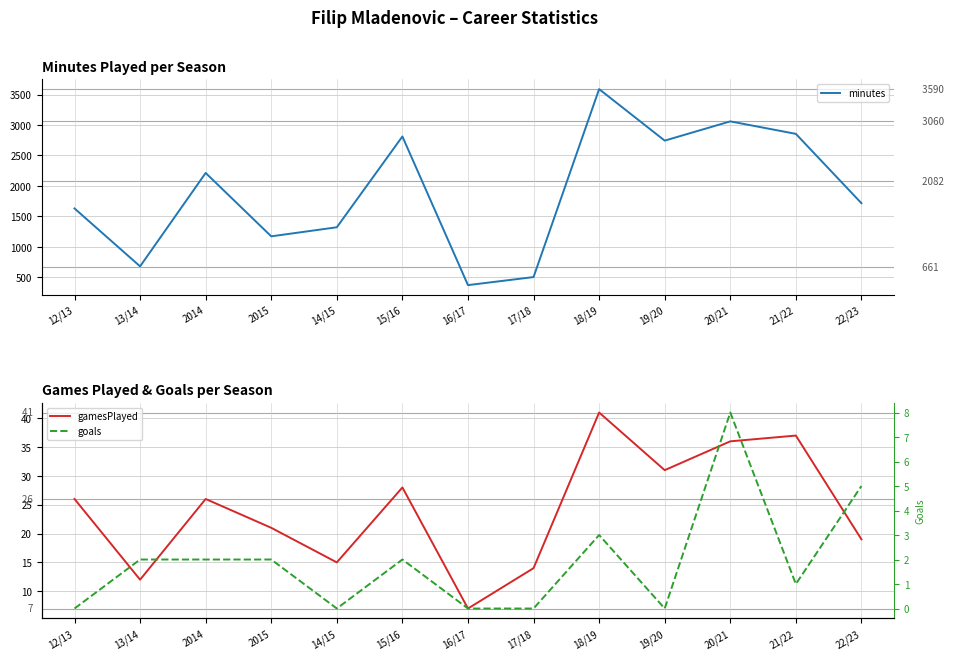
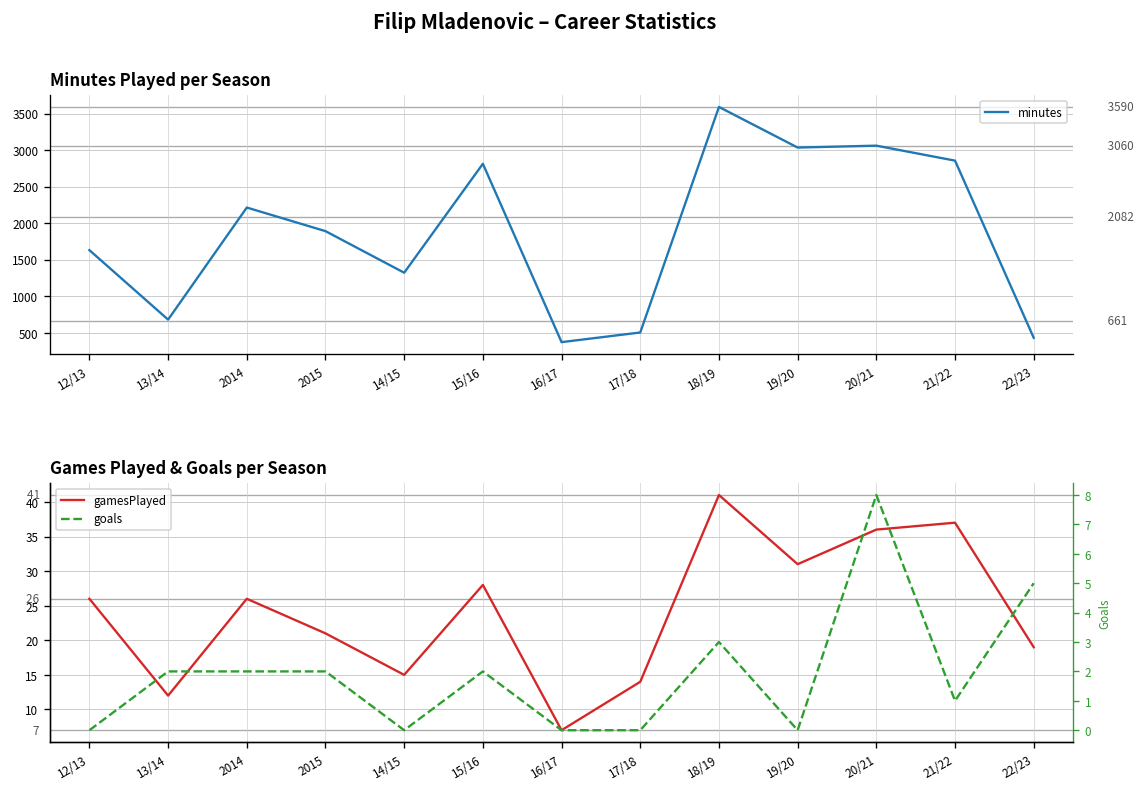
Minutes Played per Season, 2015: 1200 -> 1900
Minutes Played per Season, 19/20: 2700 -> 3000
Minutes Played per Season, 22/23: 1700 -> 400
